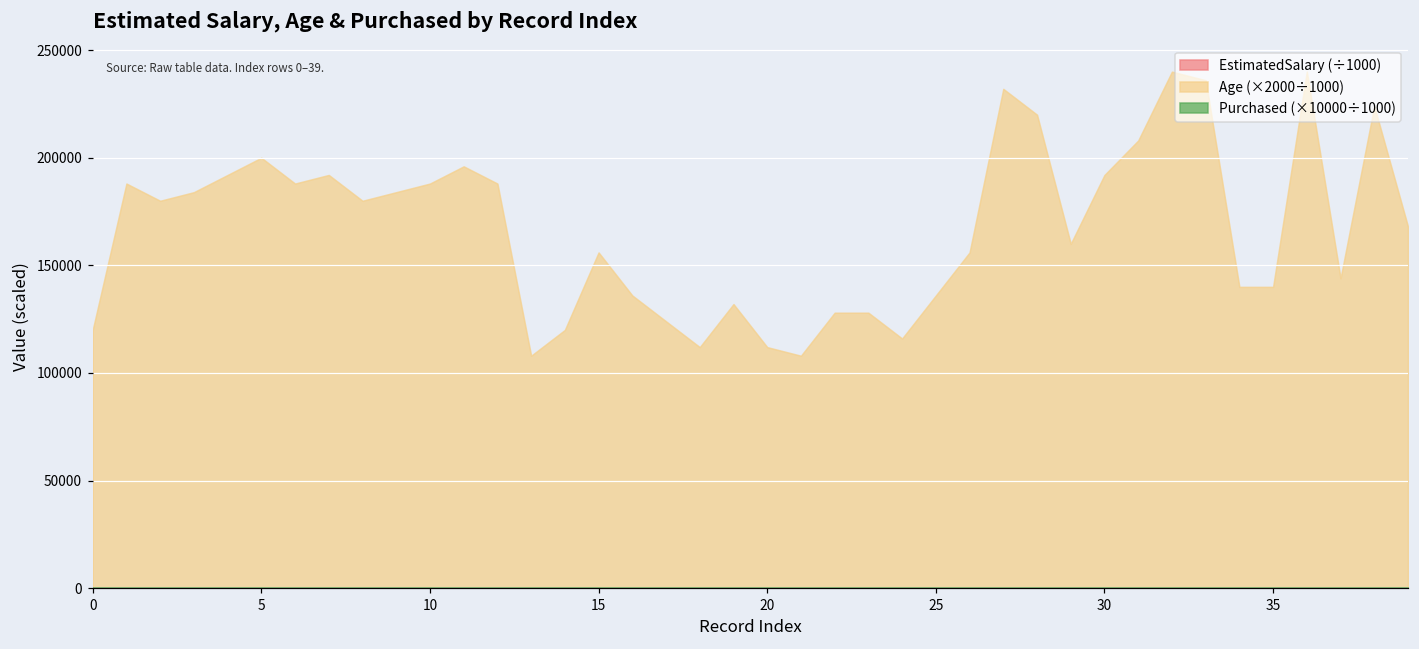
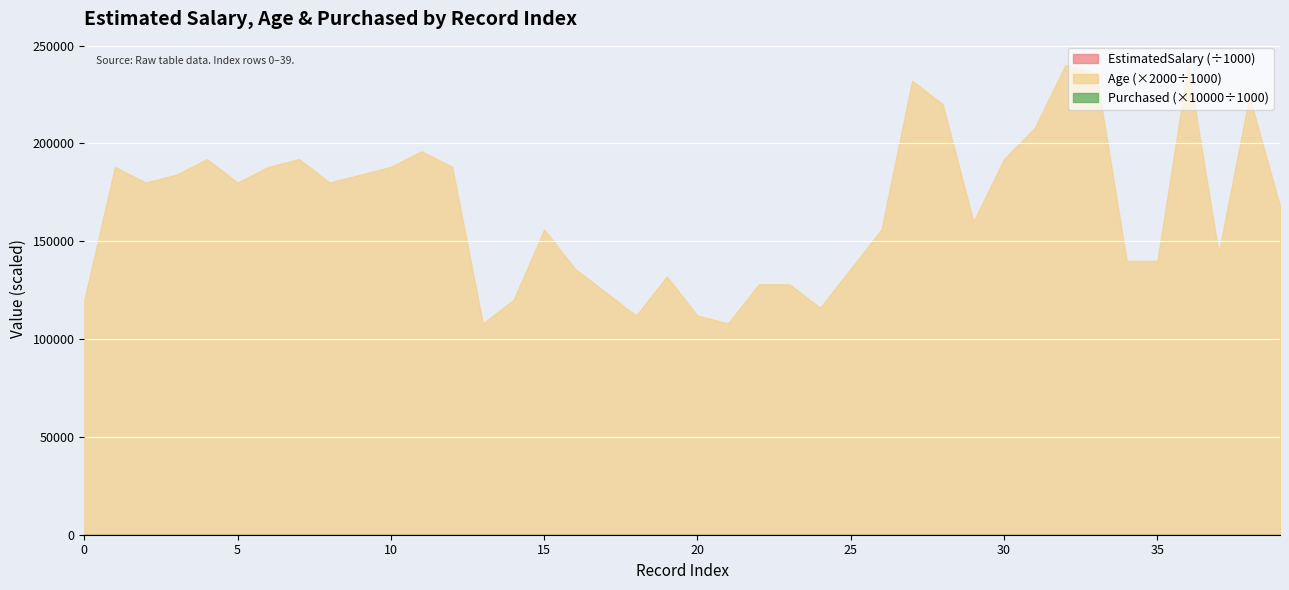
Age (×2000÷1000), 5: 200000 -> 180000
